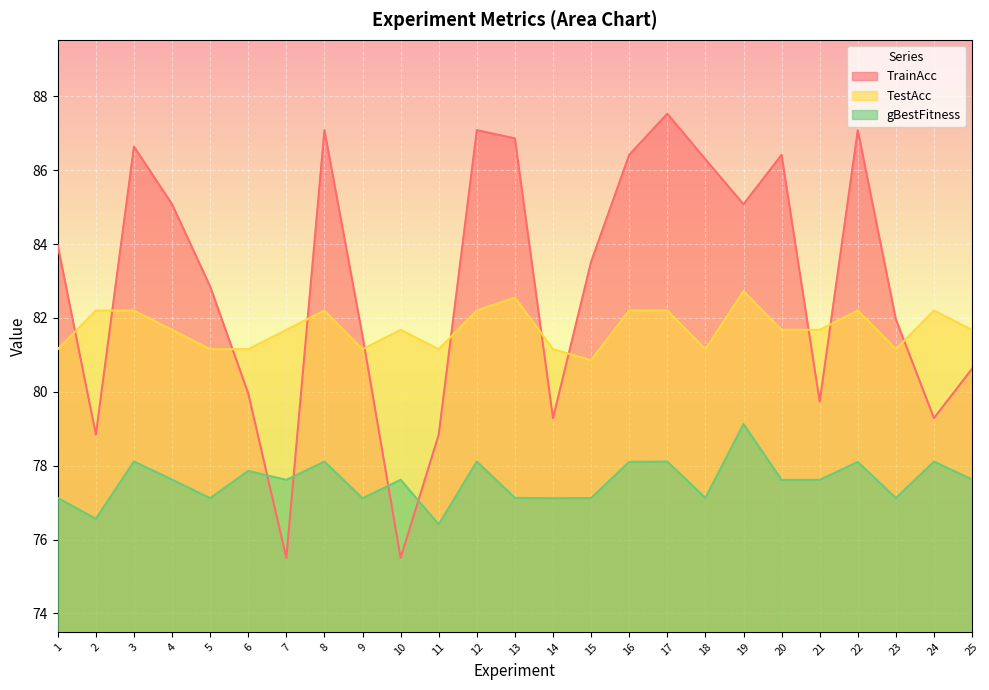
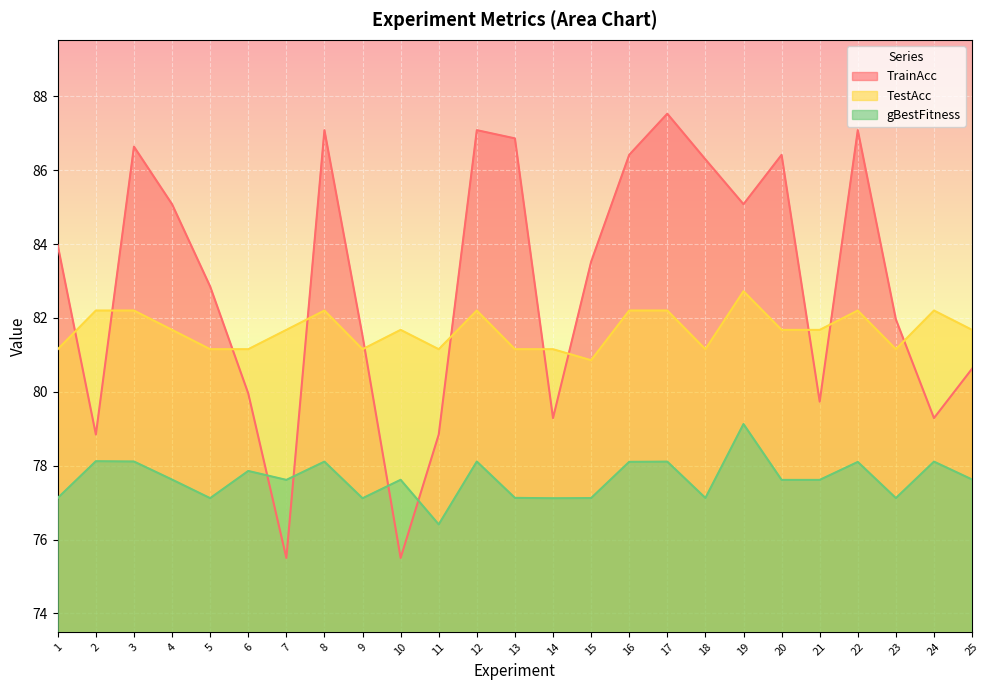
gBestFitness, 2: 76.6 -> 78.1
TestAcc, 13: 82.5 -> 81.2
